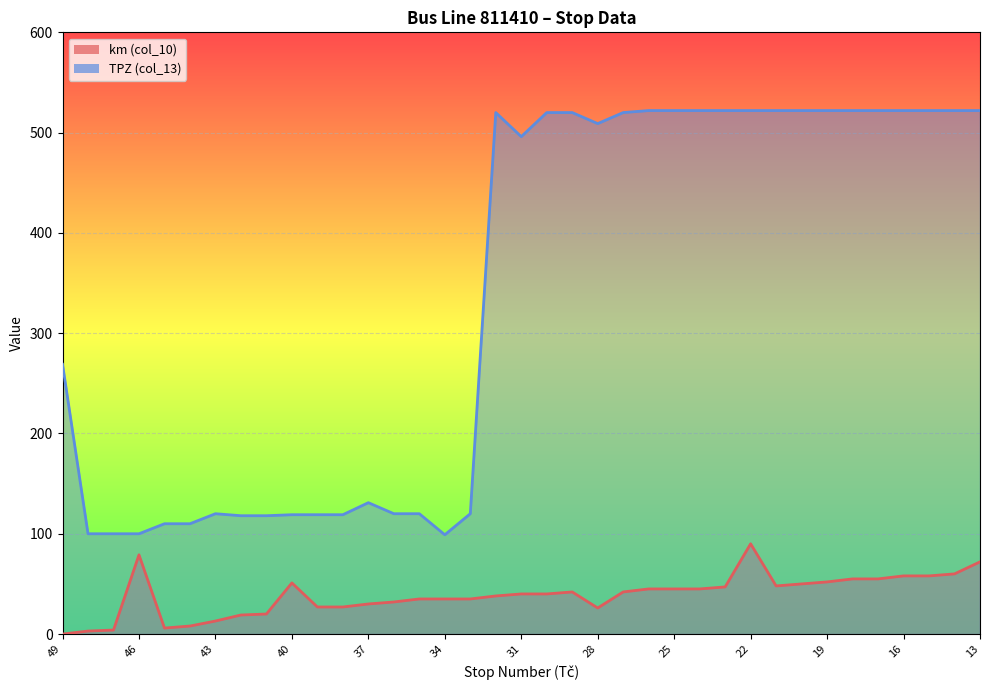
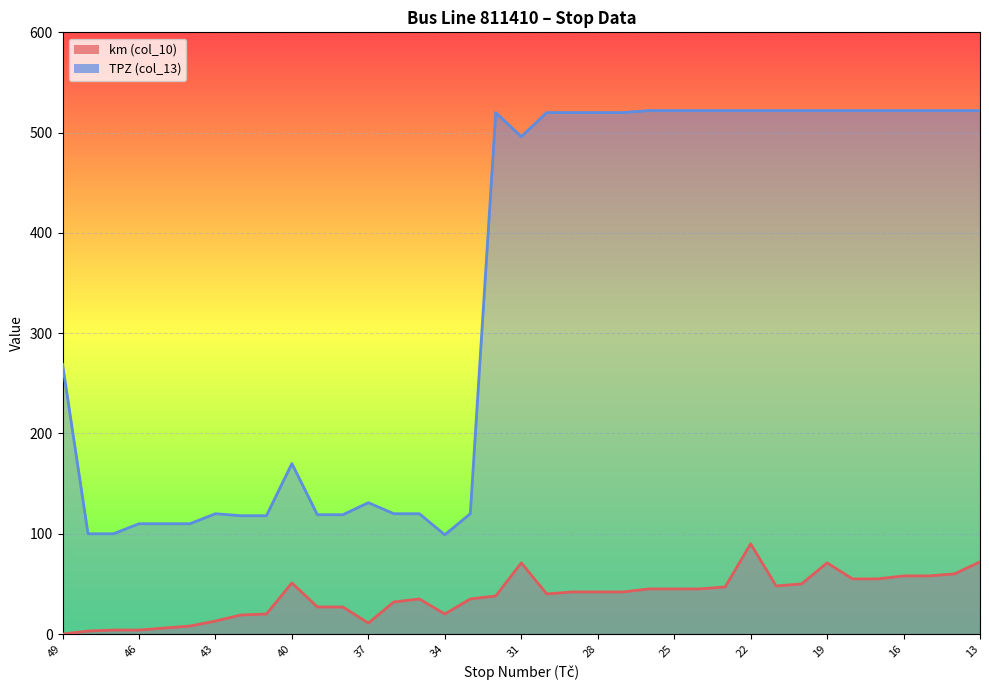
km (col_10), 46: 79 -> 4
TPZ (col_13), 46: 100 -> 110
TPZ (col_13), 40: 119 -> 170
km (col_10), 37: 30 -> 11
km (col_10), 34: 35 -> 20
km (col_10), 31: 40 -> 71
km (col_10), 28: 26 -> 42
TPZ (col_13), 28: 509 -> 520
km (col_10), 19: 52 -> 71
